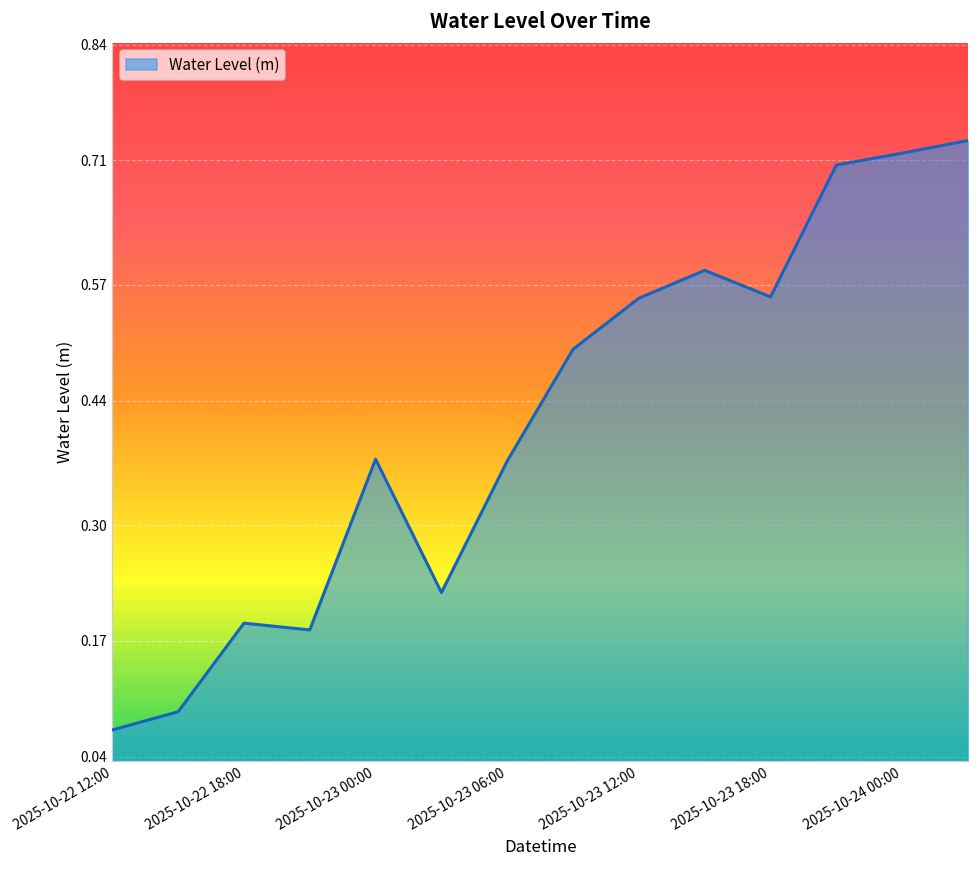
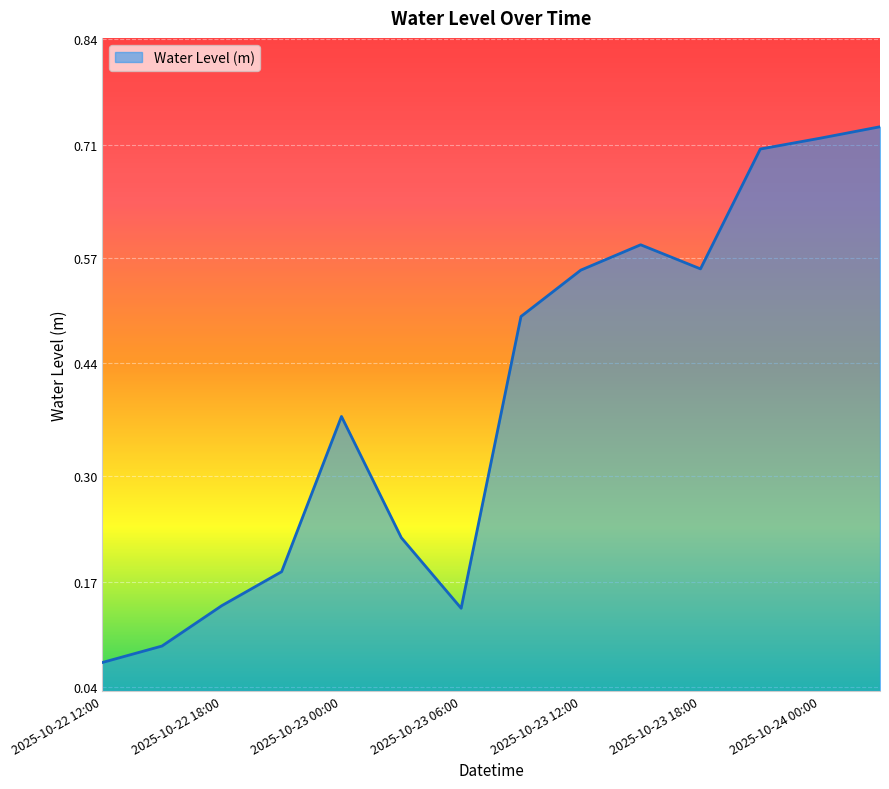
2025-10-22 18:00: 0.19 -> 0.14
2025-10-23 06:00: 0.37 -> 0.14
